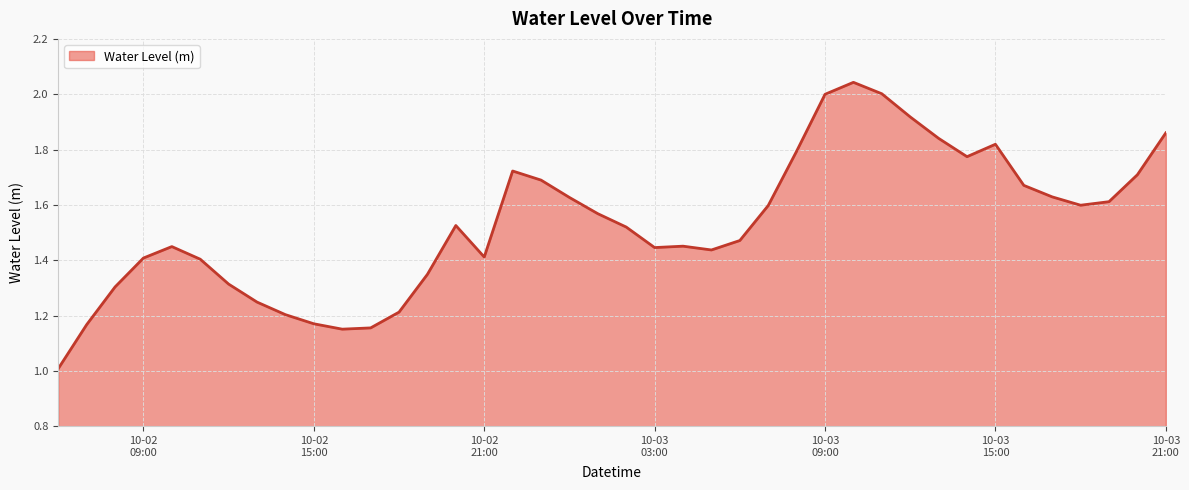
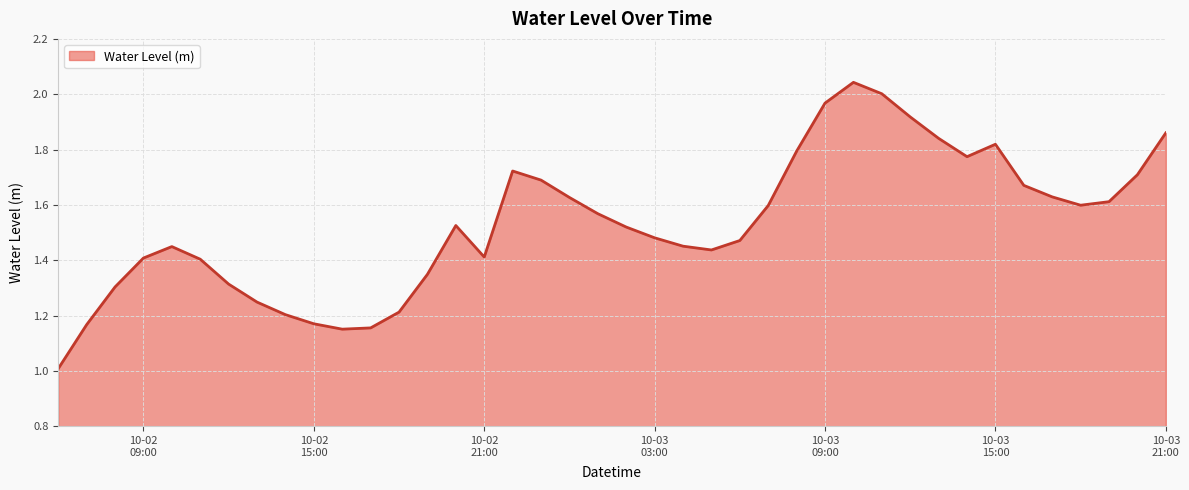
10-03 03:00: 1.45 -> 1.48
10-03 09:00: 2.00 -> 1.97
